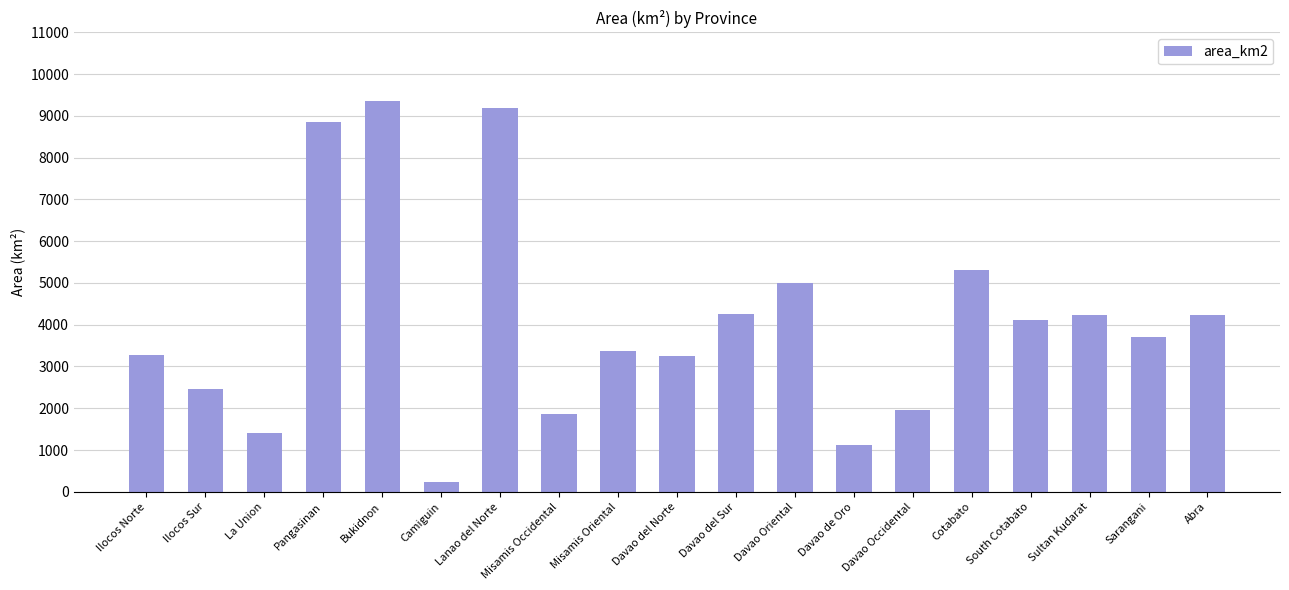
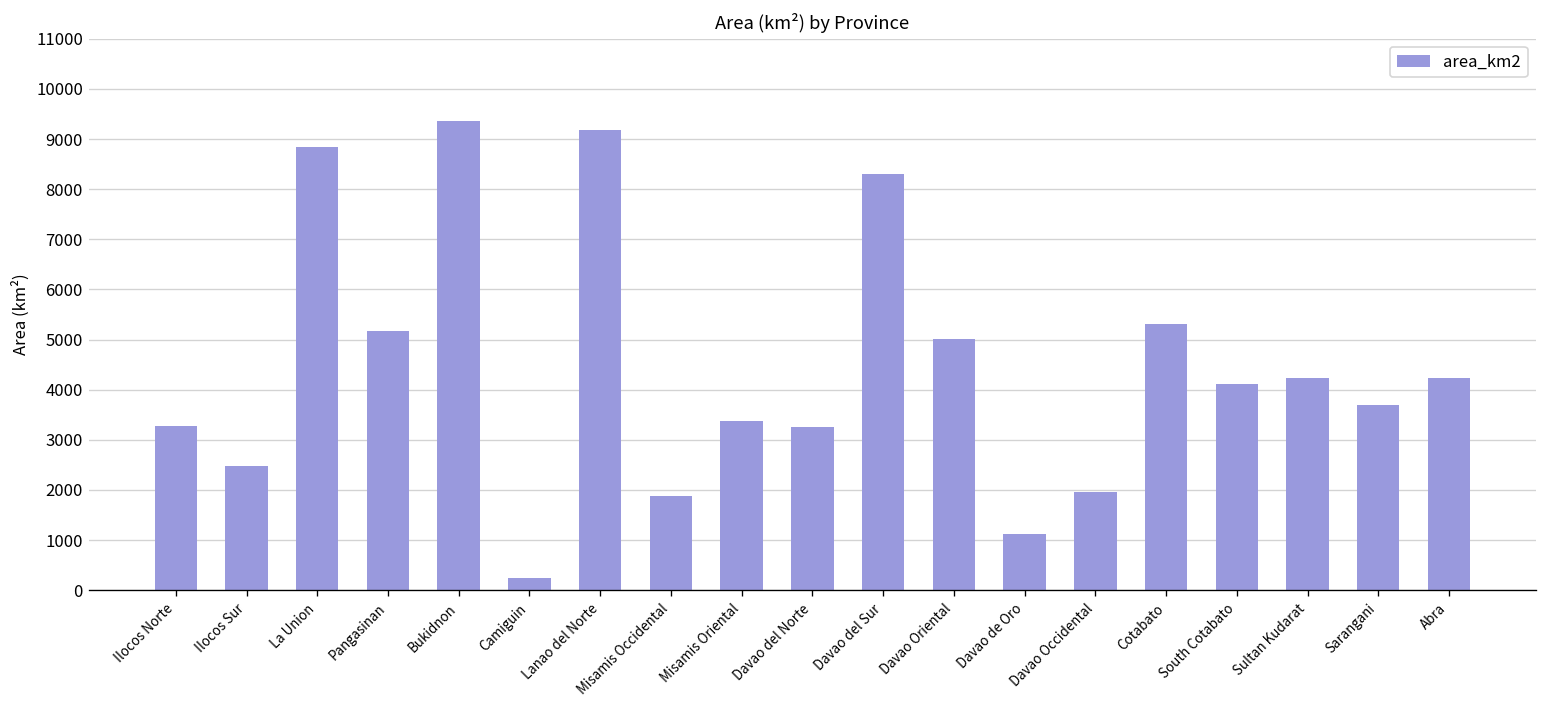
La Union: 1400 -> 8800
Pangasinan: 8900 -> 5200
Davao del Sur: 4300 -> 8300
